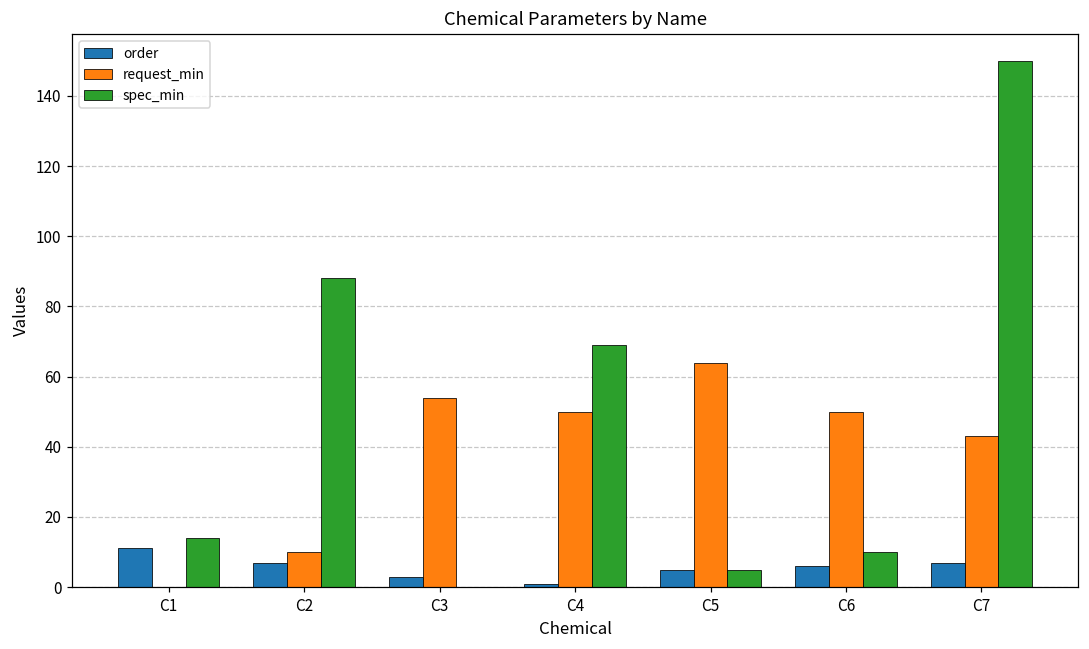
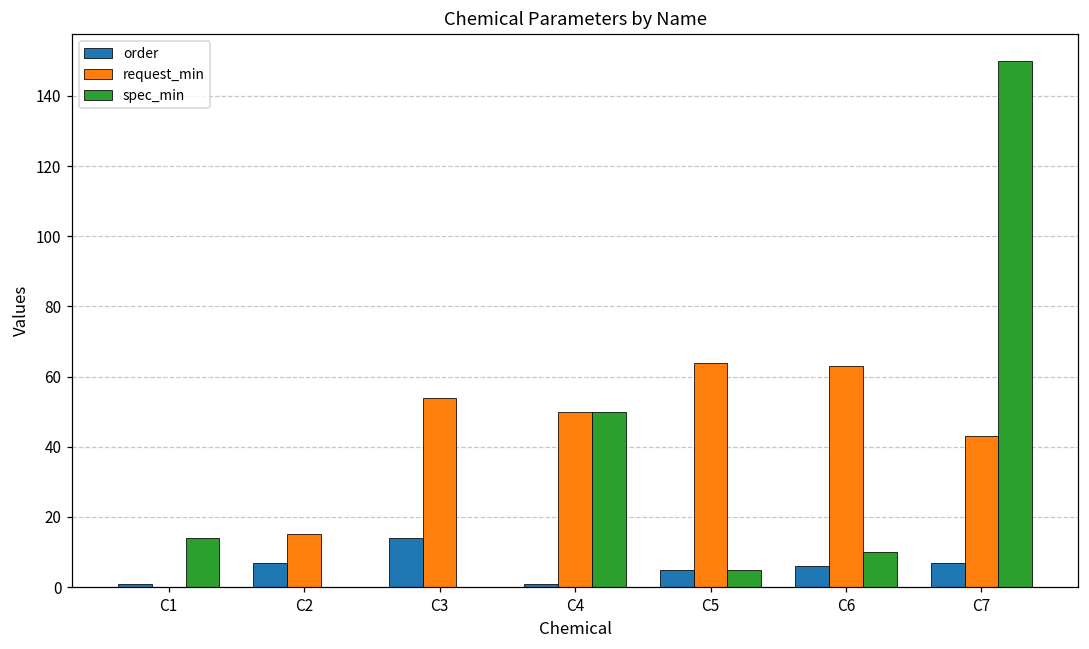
order, C1: 11 -> 1
request_min, C2: 10 -> 15
spec_min, C2: 88 -> 0
order, C3: 3 -> 14
spec_min, C4: 69 -> 50
request_min, C6: 50 -> 63
